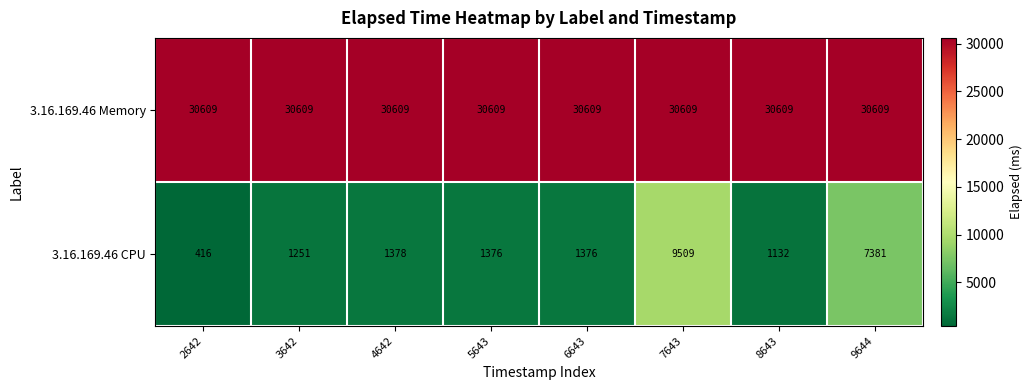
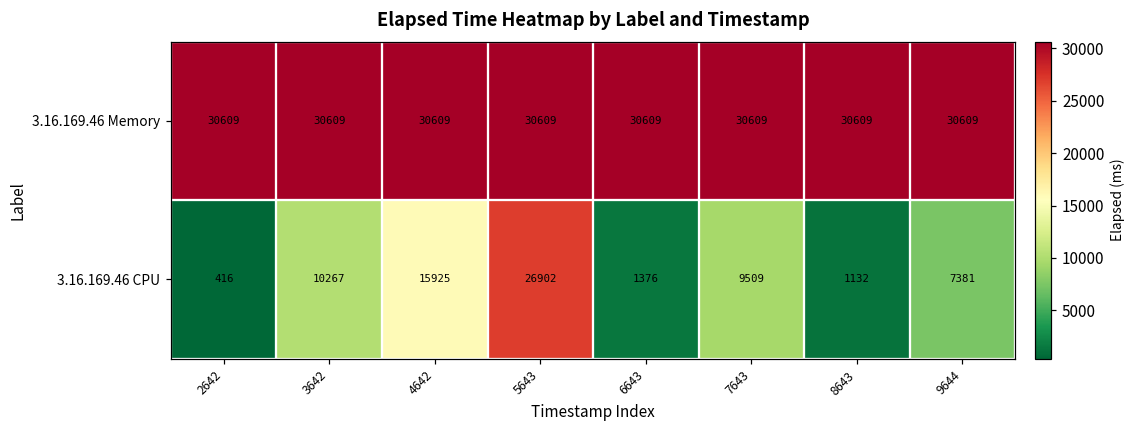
3.16.169.46 CPU, 3642: 1251 -> 10267
3.16.169.46 CPU, 4642: 1378 -> 15925
3.16.169.46 CPU, 5643: 1376 -> 26902
